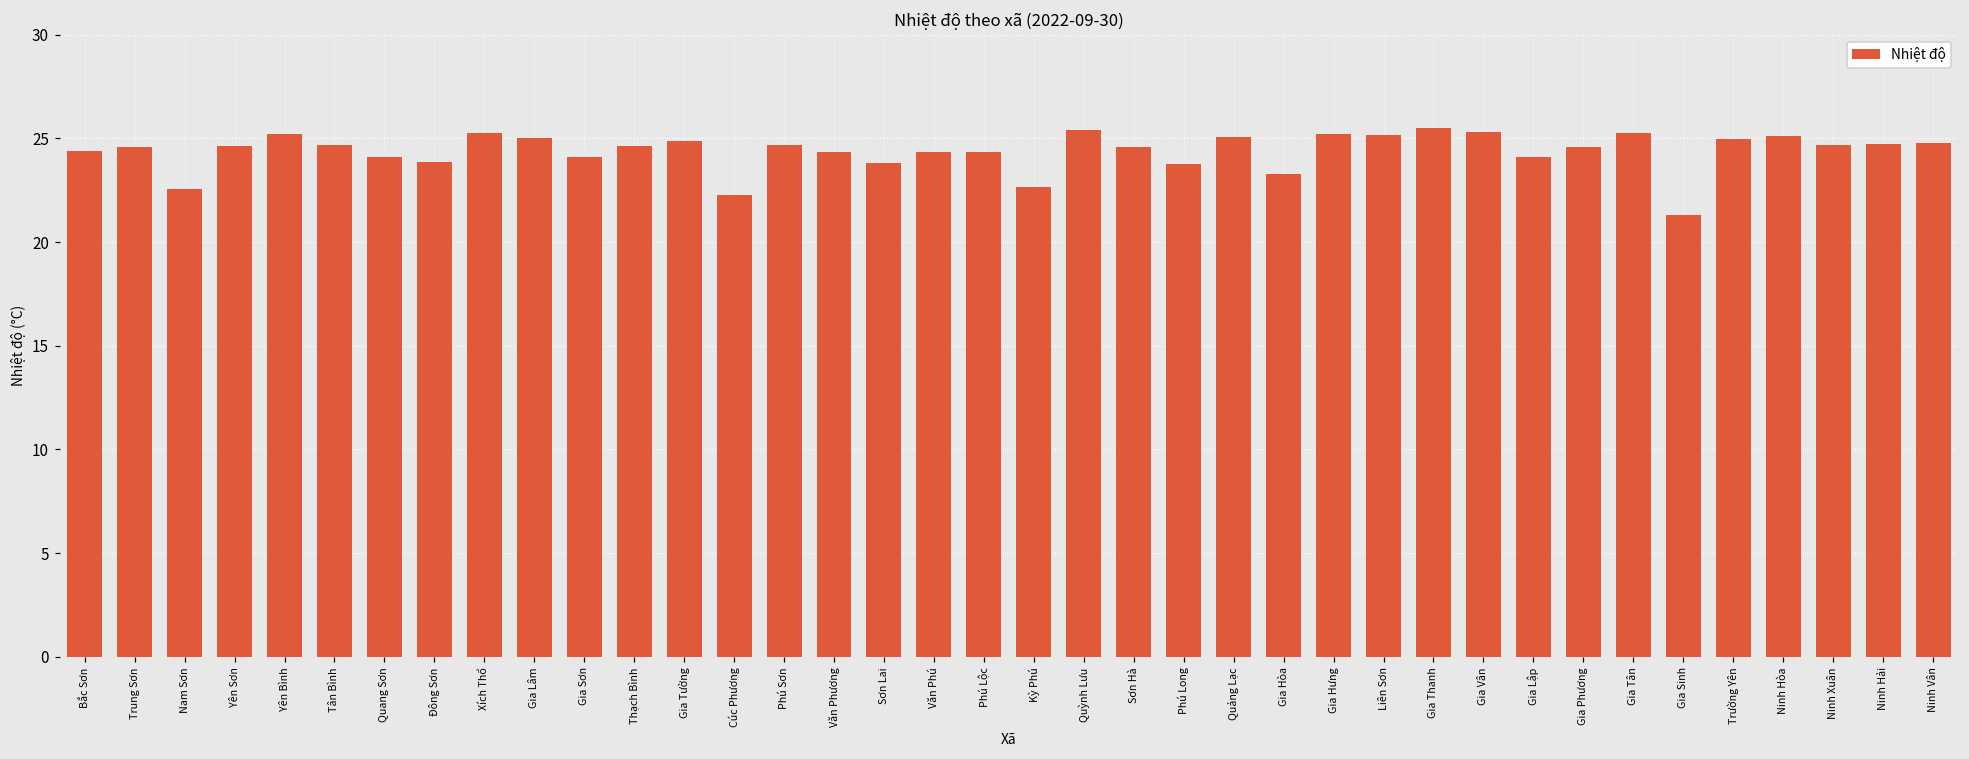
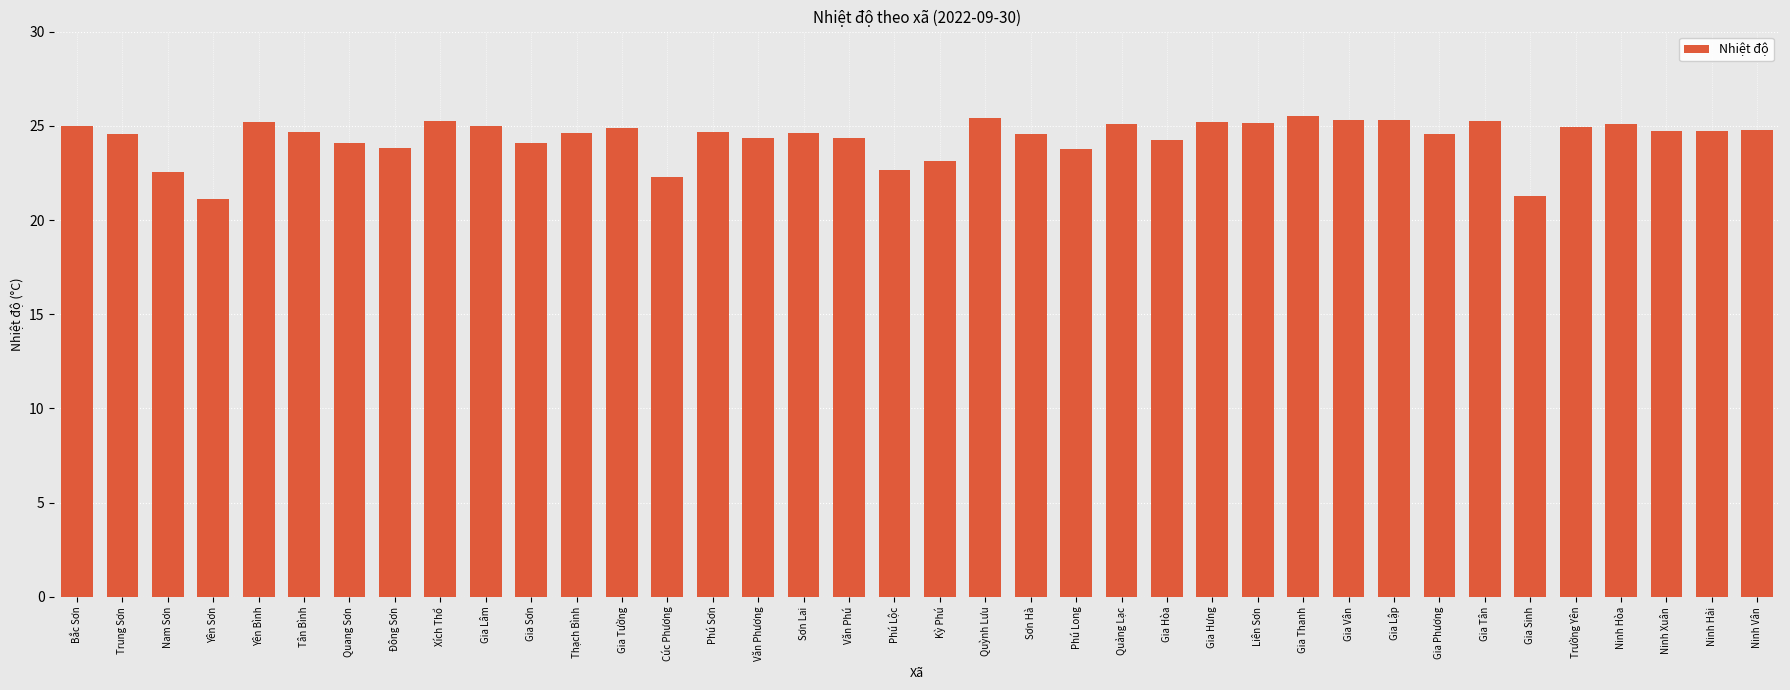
Bắc Sơn: 24.4 -> 25.0
Yên Sơn: 24.6 -> 21.1
Sơn Lai: 23.8 -> 24.6
Phú Lộc: 24.4 -> 22.7
Kỳ Phú: 22.7 -> 23.1
Gia Hòa: 23.3 -> 24.2
Gia Lập: 24.1 -> 25.3
